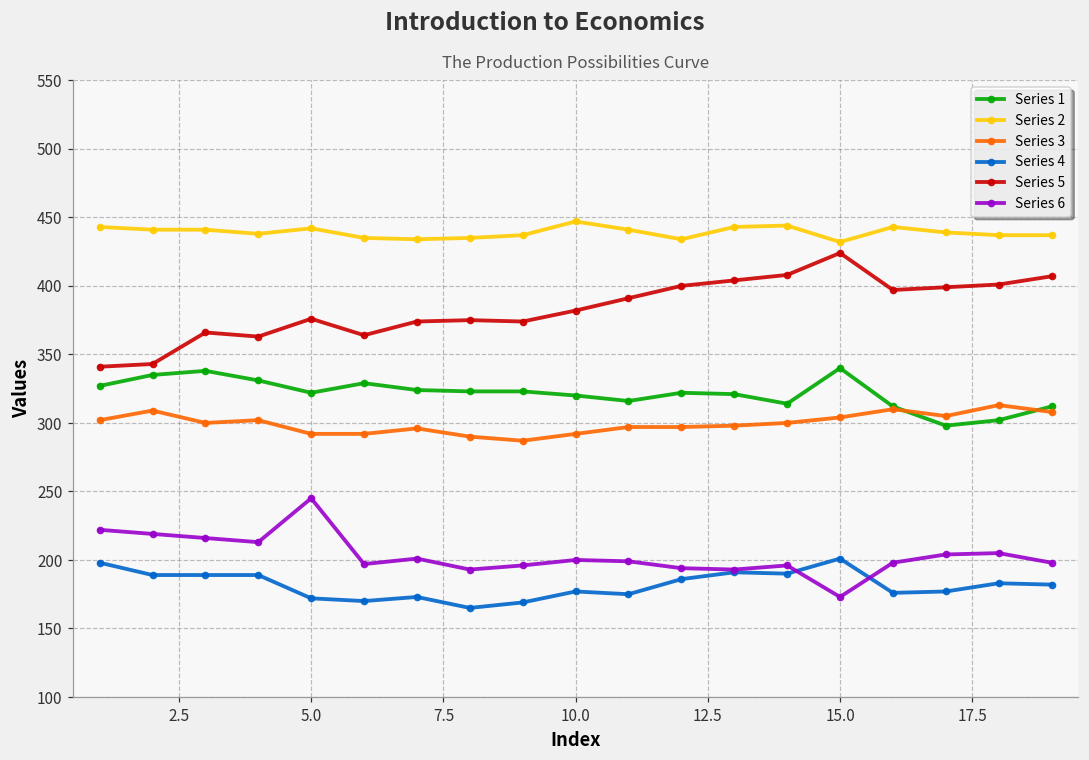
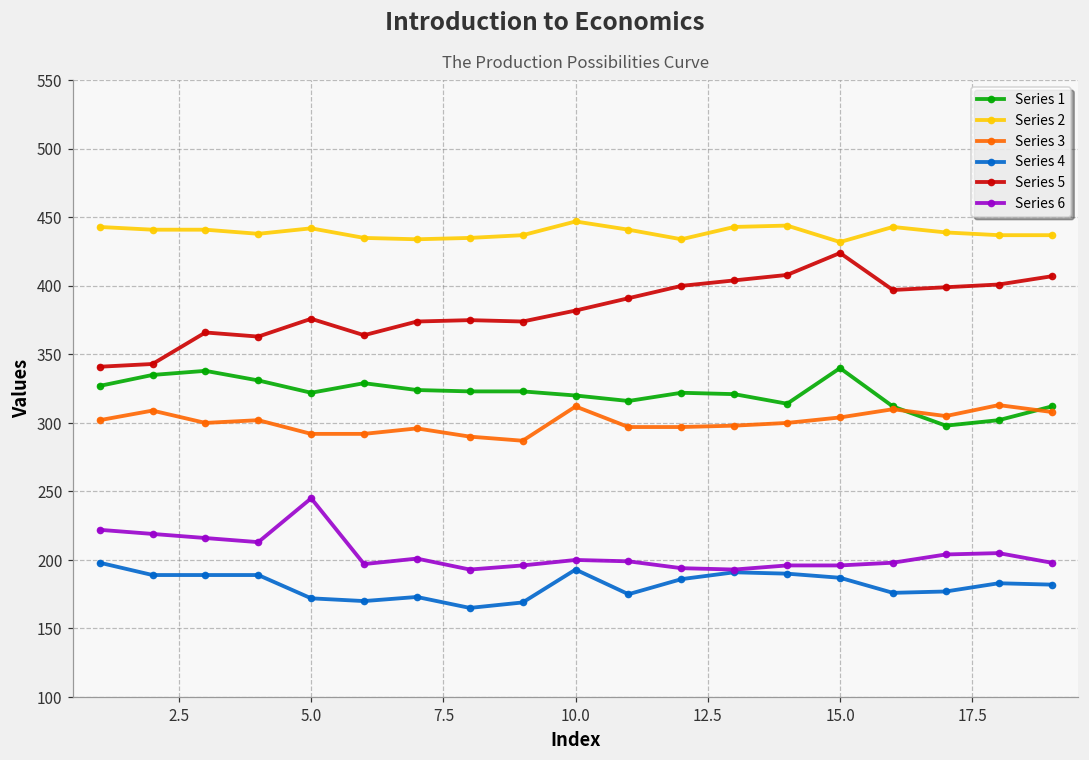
Series 3, 10.0: 292 -> 312
Series 4, 10.0: 177 -> 193
Series 4, 15.0: 201 -> 187
Series 6, 15.0: 173 -> 196
